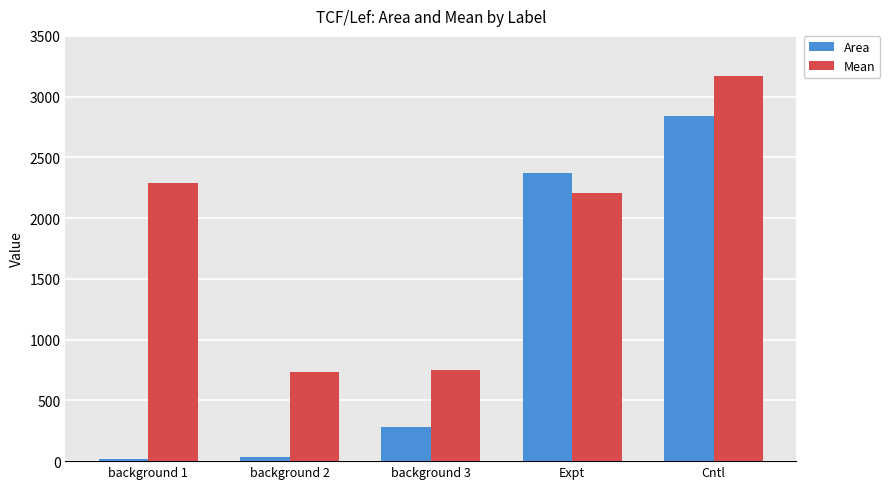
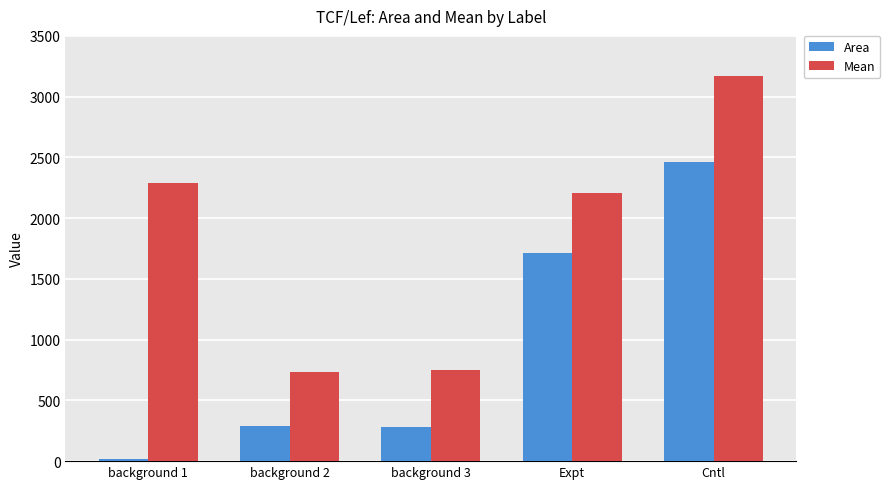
Area, background 2: 30 -> 290
Area, Expt: 2370 -> 1710
Area, Cntl: 2840 -> 2460
